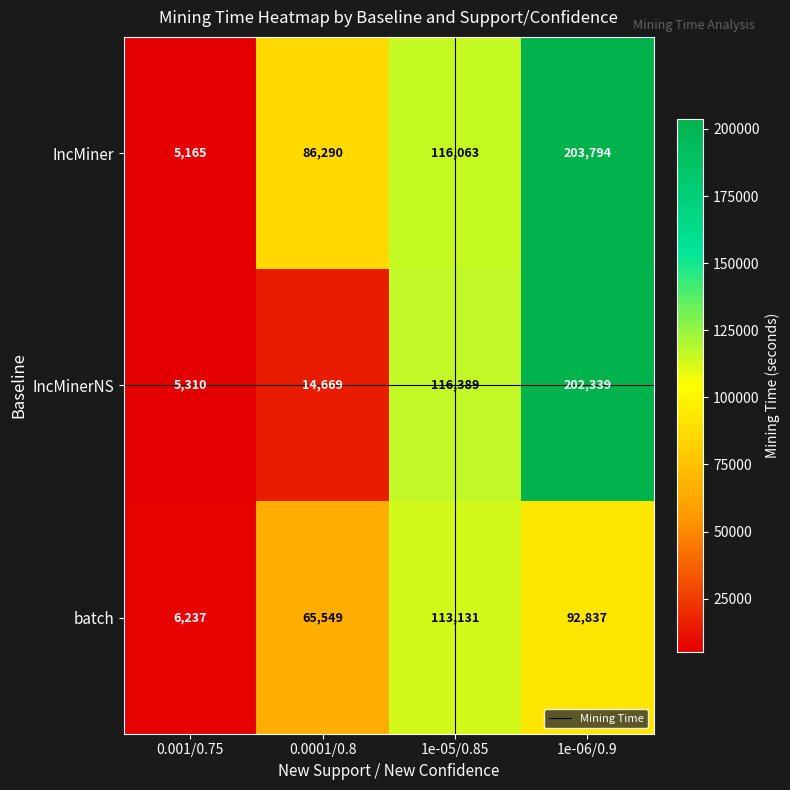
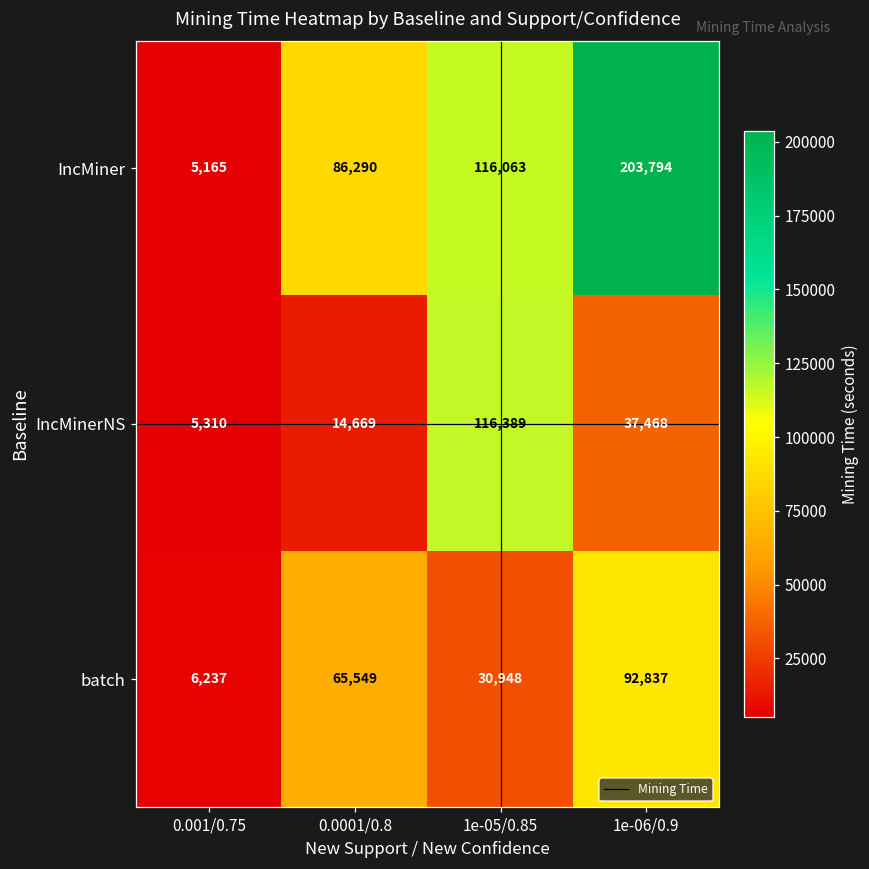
IncMinerNS, 1e-06/0.9: 202,339 -> 37,468
batch, 1e-05/0.85: 113,131 -> 30,948
